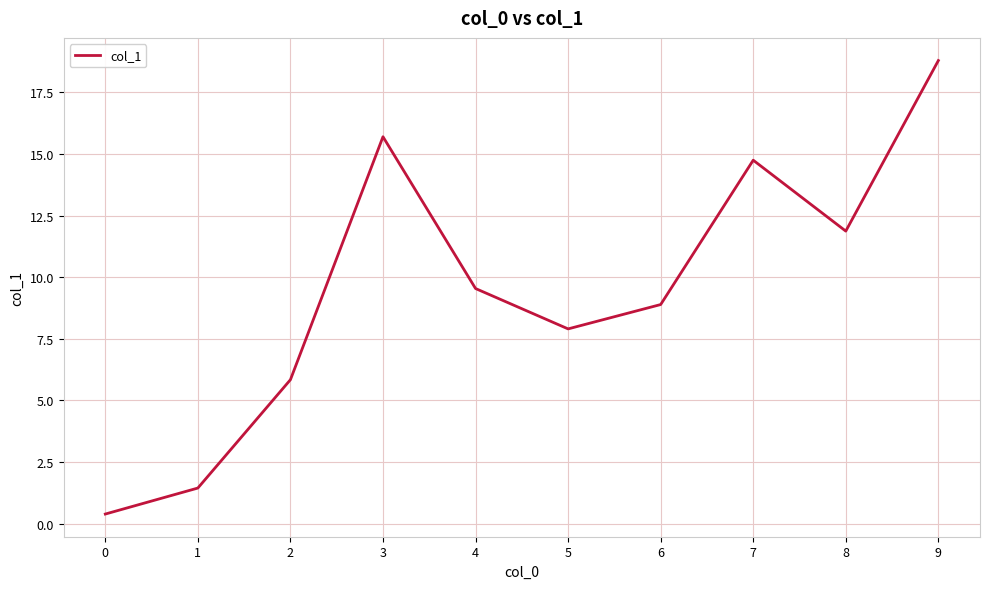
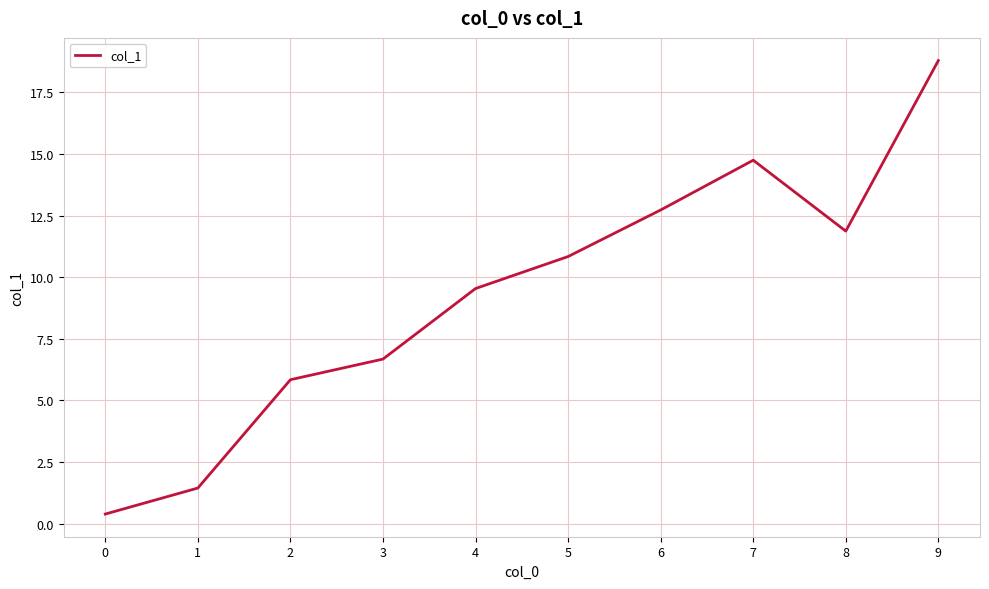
3: 15.7 -> 6.7
5: 7.9 -> 10.8
6: 8.9 -> 12.7
